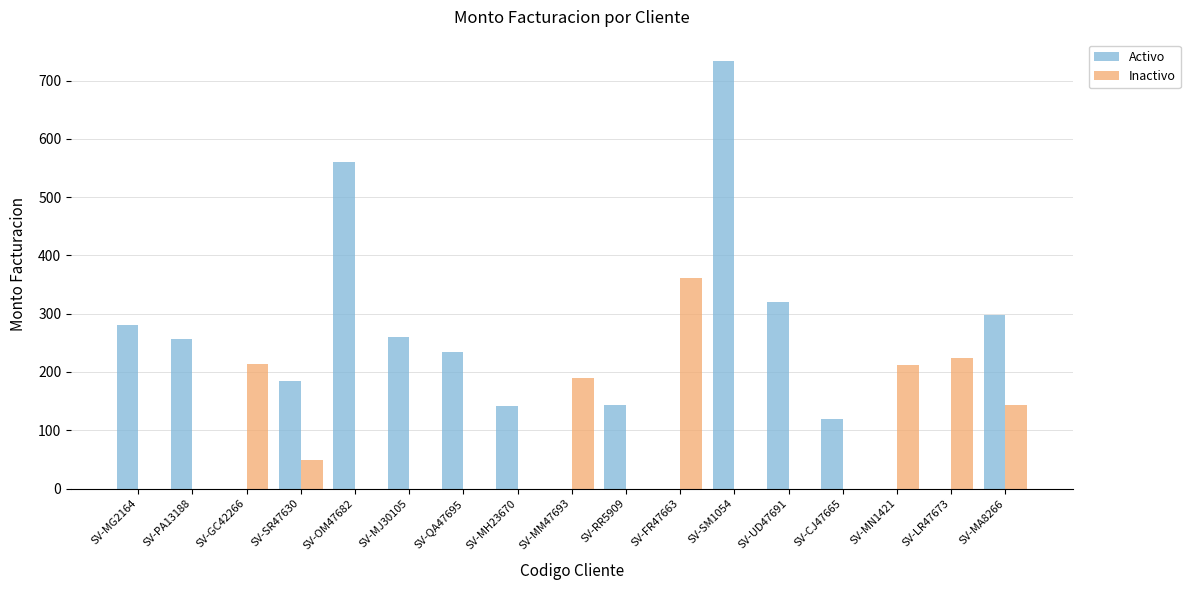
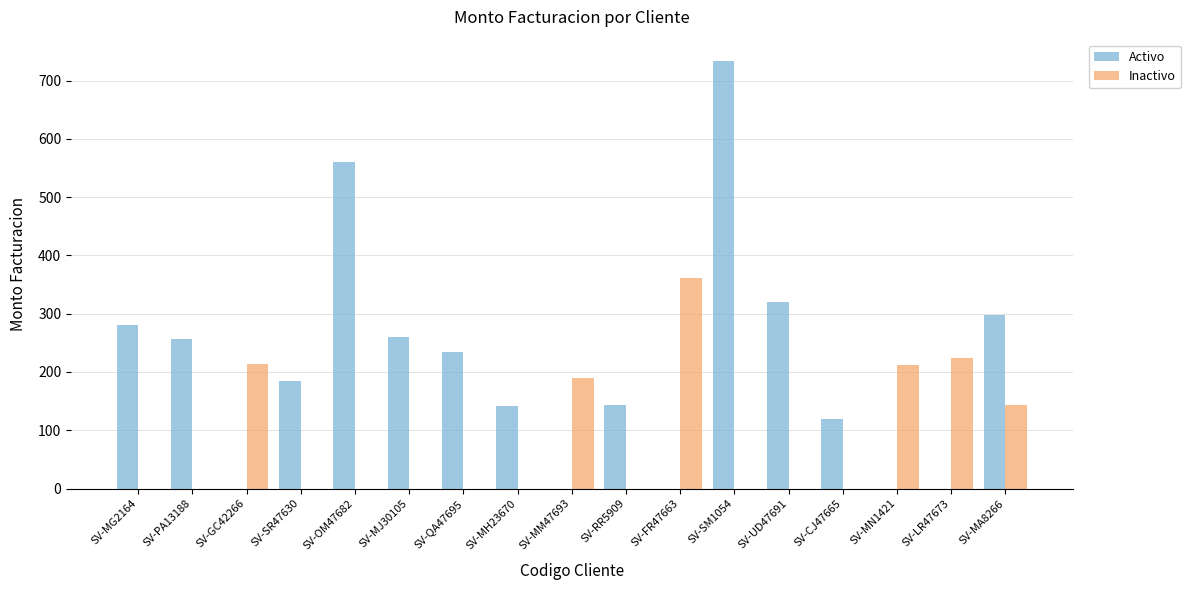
Inactivo, SV-SR47630: 50 -> 0
